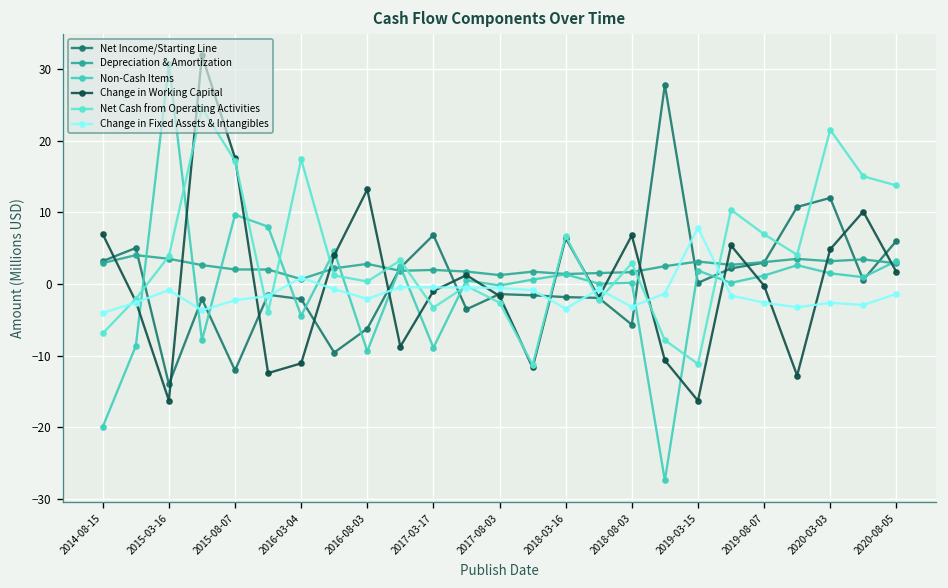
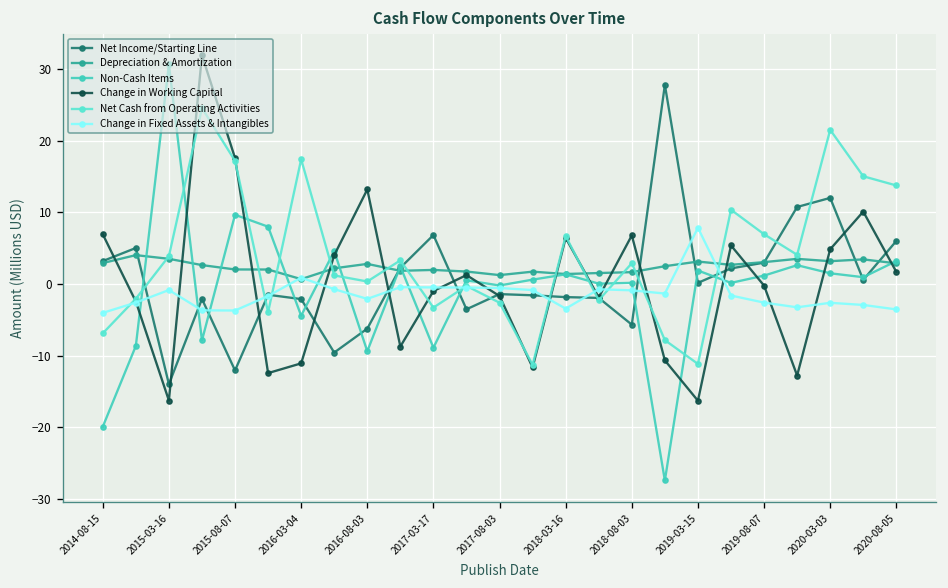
Change in Fixed Assets & Intangibles, 2015-08-07: -2 -> -4
Change in Fixed Assets & Intangibles, 2018-08-03: -3 -> -1
Change in Fixed Assets & Intangibles, 2020-08-05: -1 -> -4
